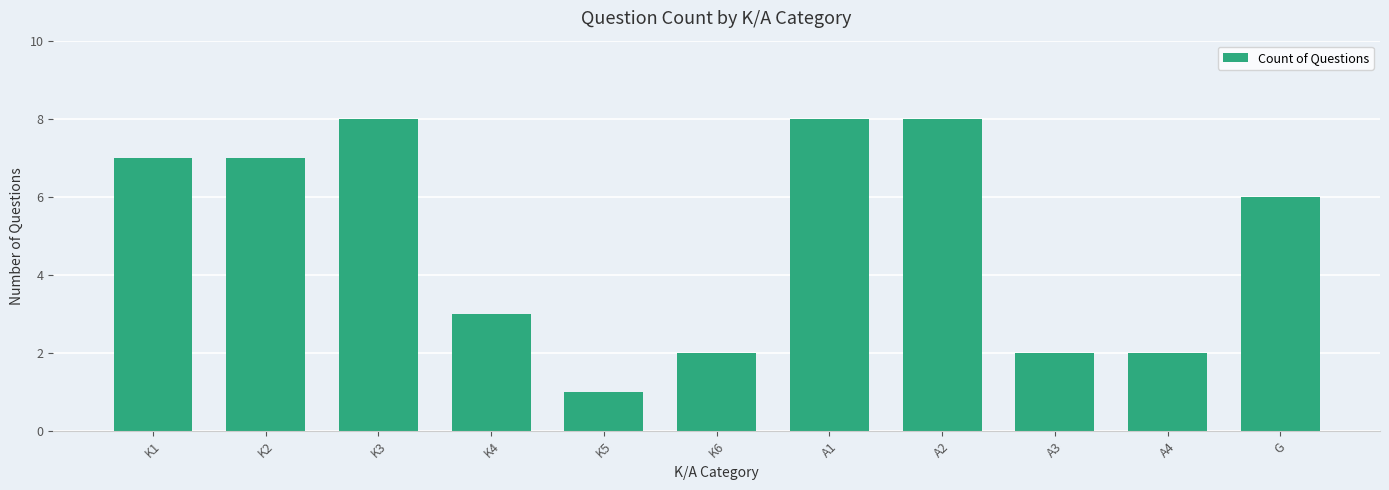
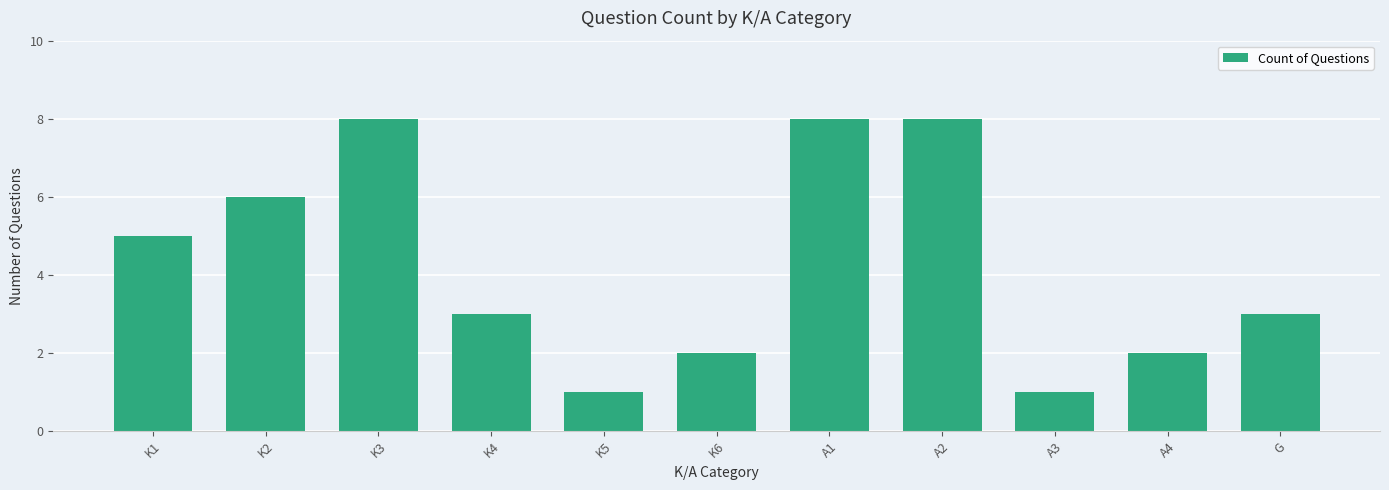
K1: 7 -> 5
K2: 7 -> 6
A3: 2 -> 1
G: 6 -> 3
